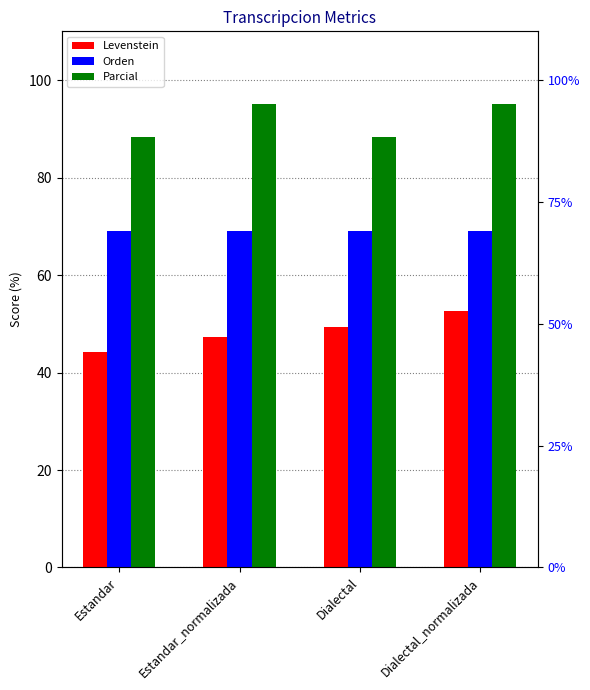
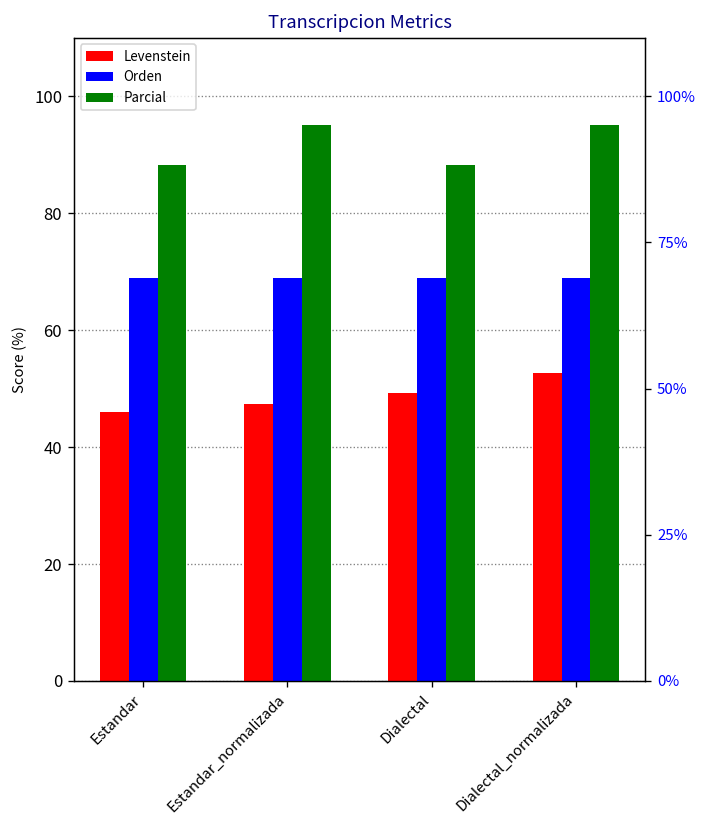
Levenstein, Estandar: 44 -> 46
